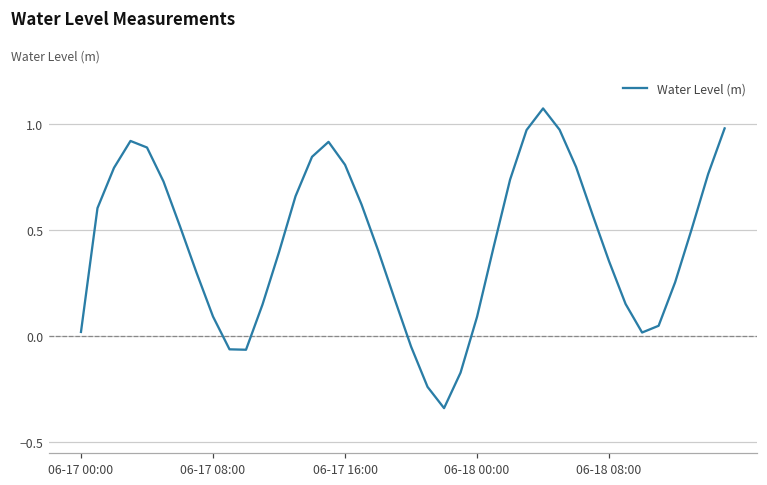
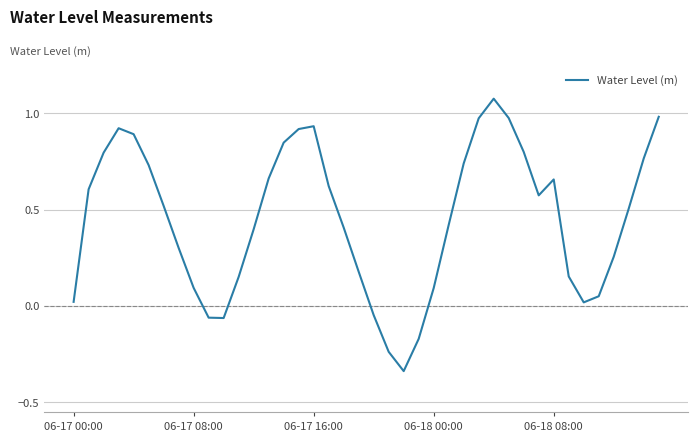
06-17 16:00: 0.81 -> 0.93
06-18 08:00: 0.35 -> 0.66
